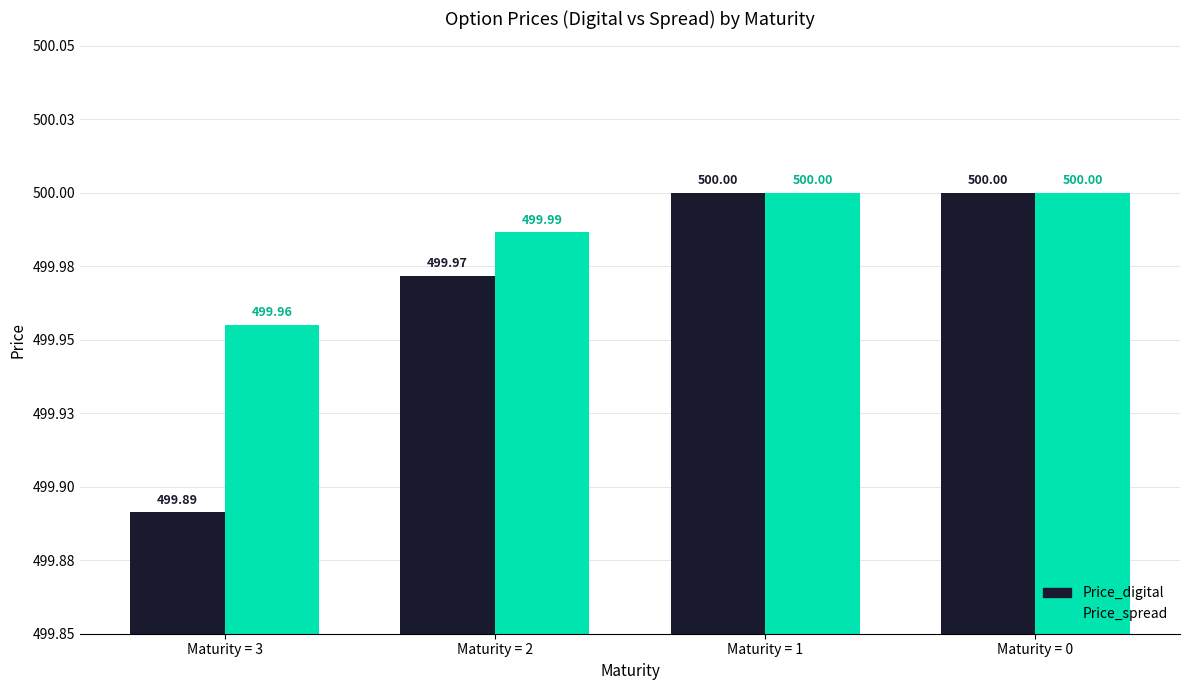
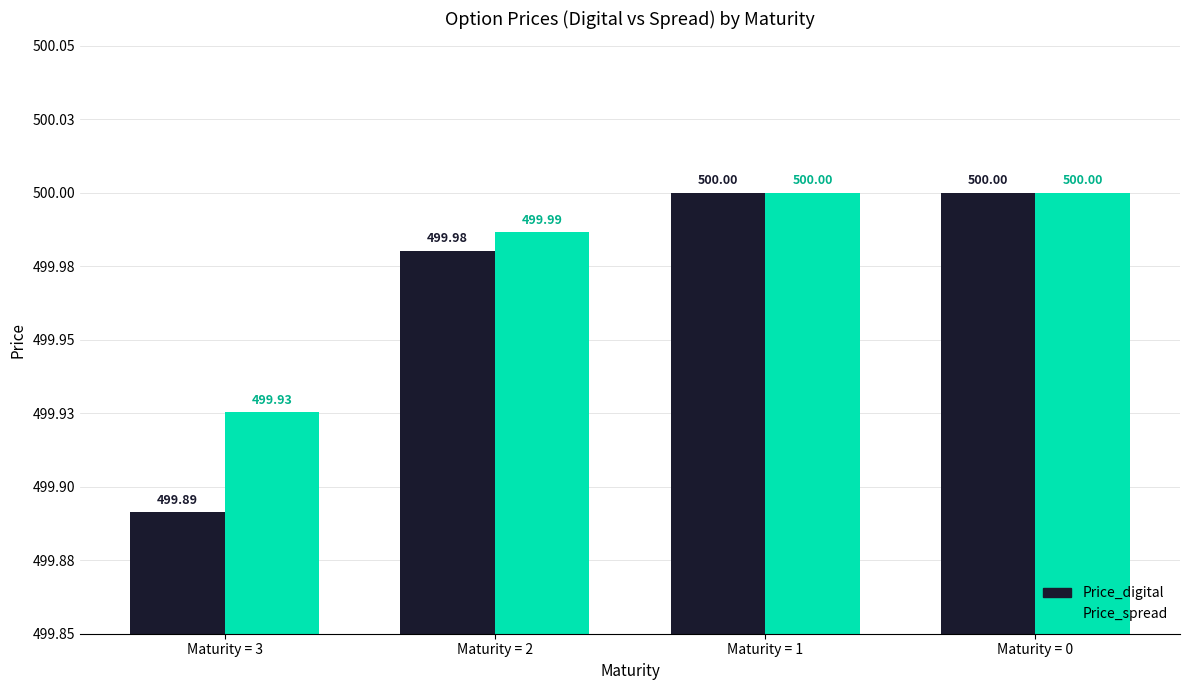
Price_spread, Maturity = 3: 499.96 -> 499.93
Price_digital, Maturity = 2: 499.97 -> 499.98
